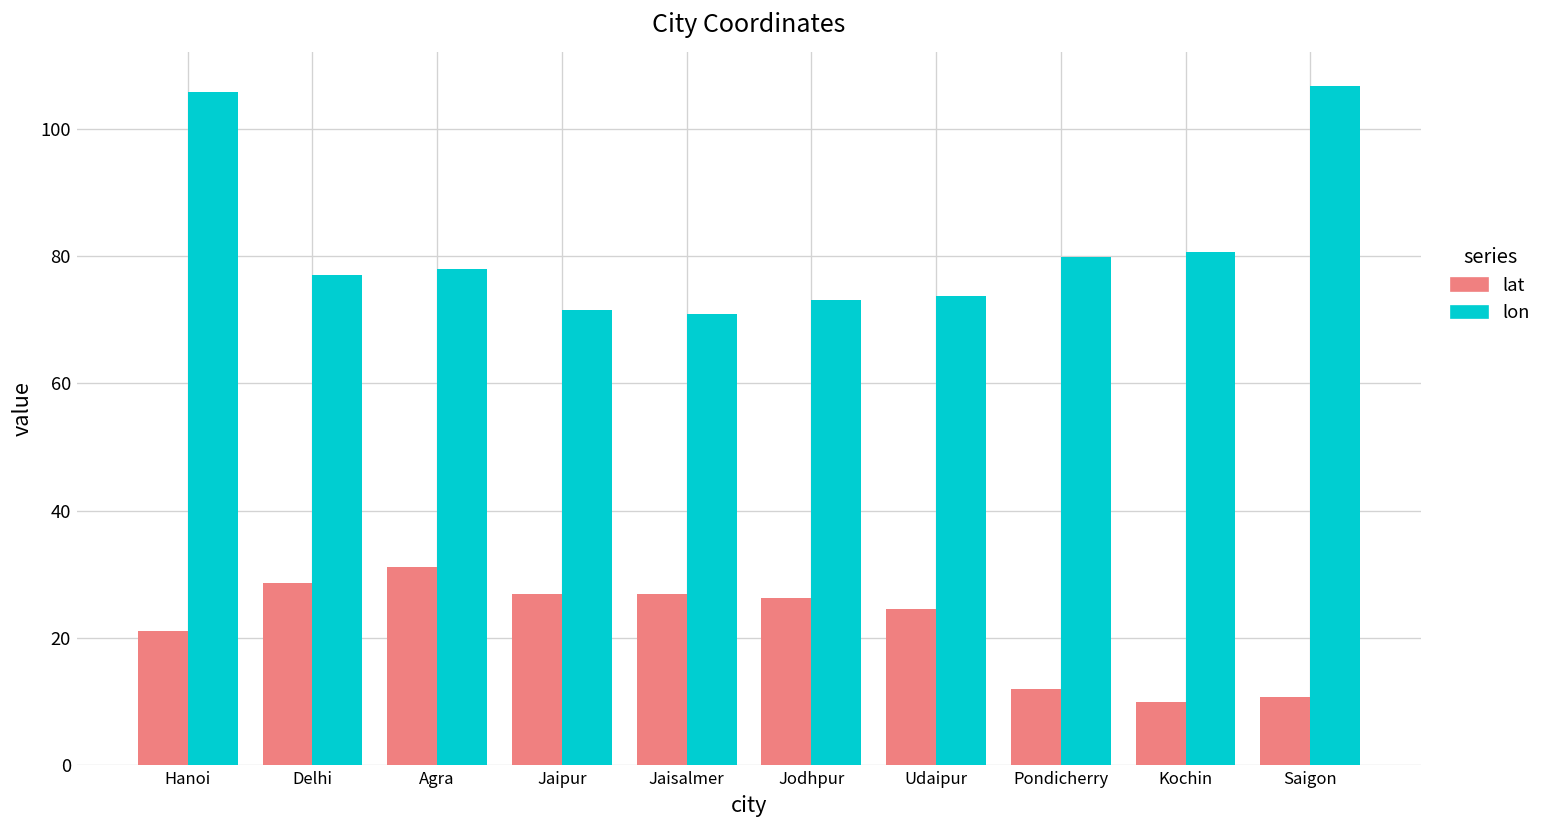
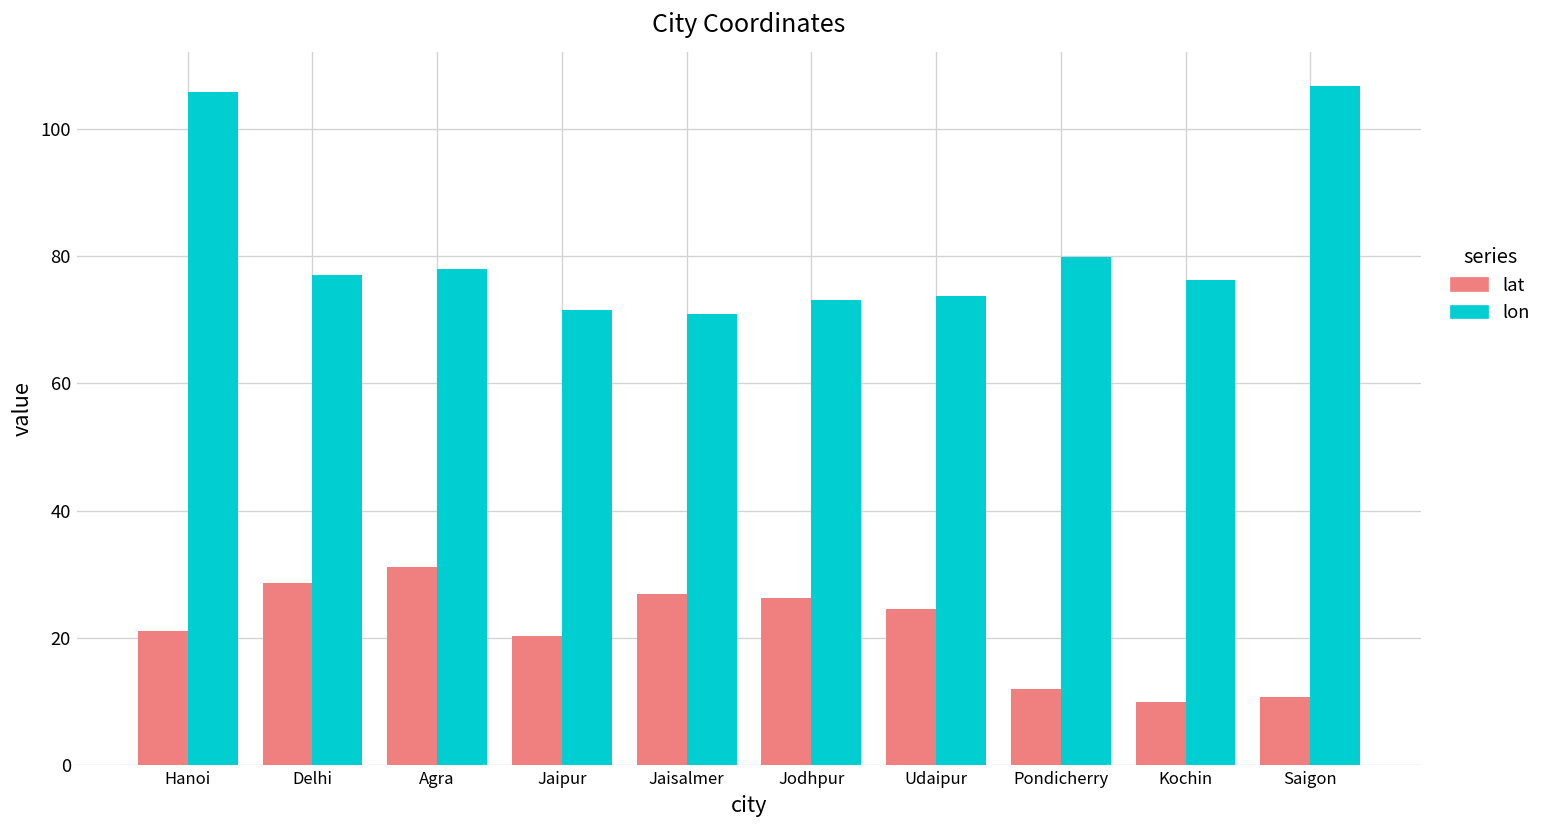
lat, Jaipur: 27 -> 20
lon, Kochin: 81 -> 76
